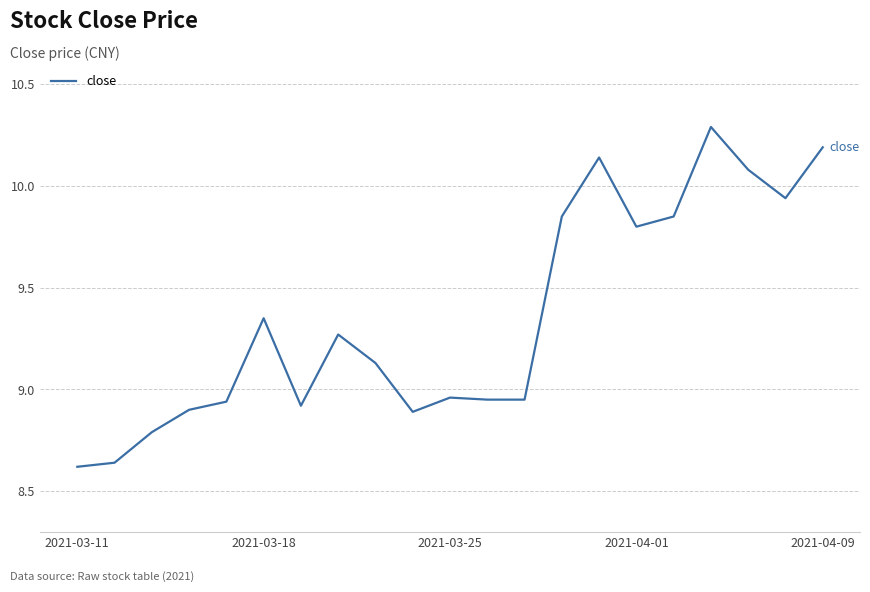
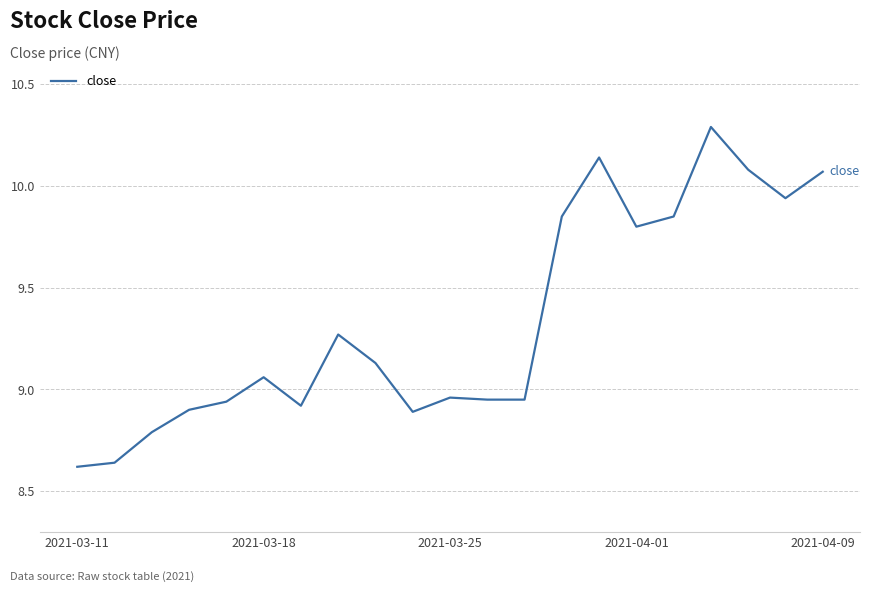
2021-03-18: 9.35 -> 9.06
2021-04-09: 10.19 -> 10.07
